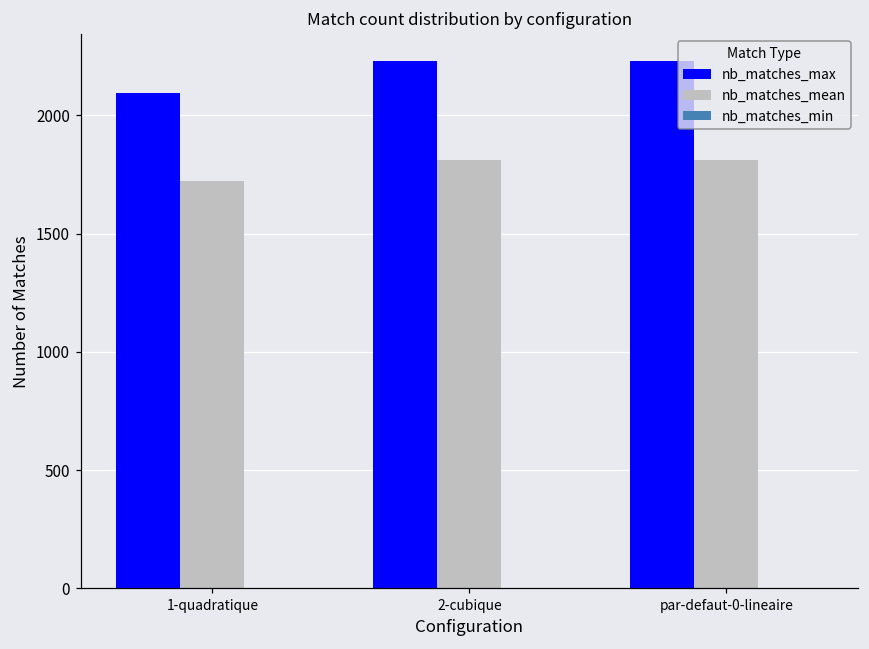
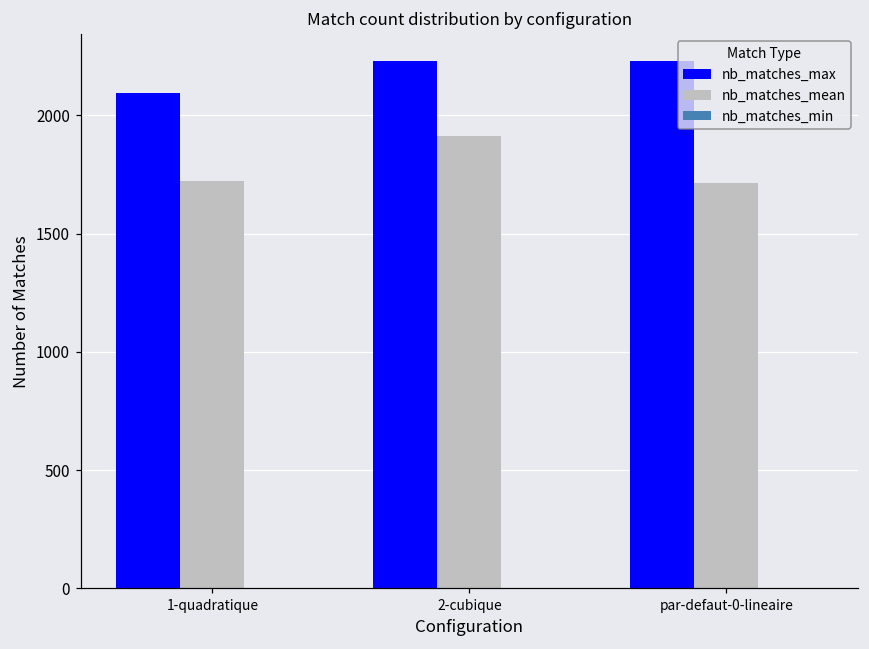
nb_matches_mean, 2-cubique: 1810 -> 1910
nb_matches_mean, par-defaut-0-lineaire: 1810 -> 1710
